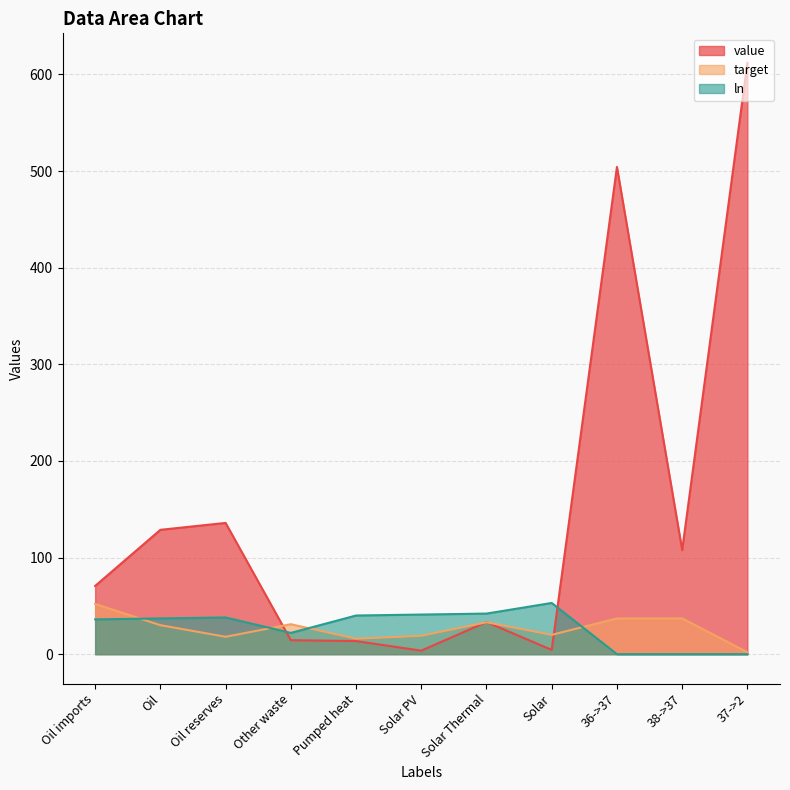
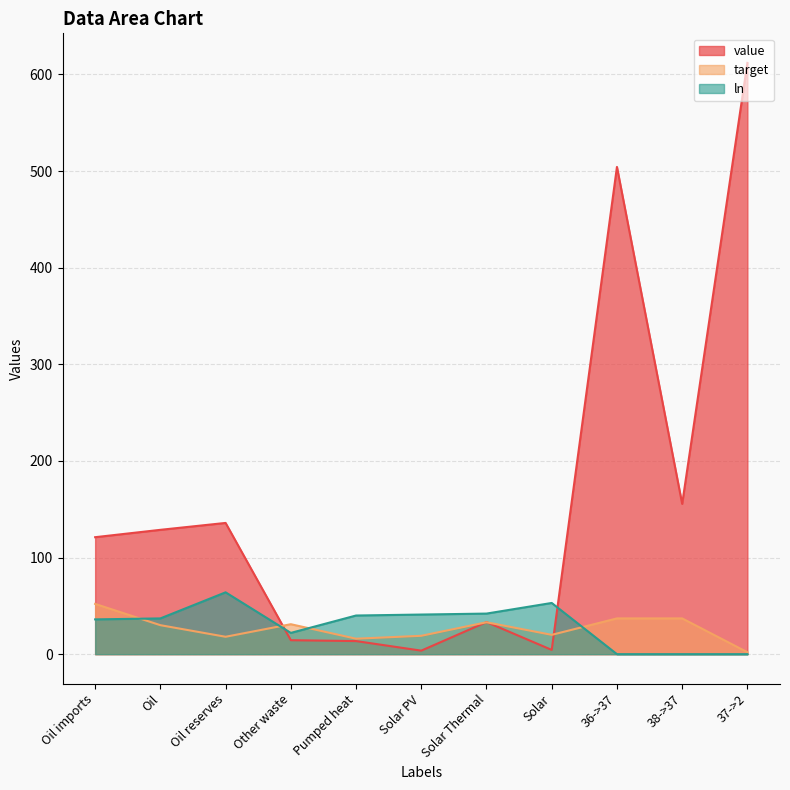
value, Oil imports: 70 -> 120
ln, Oil reserves: 40 -> 60
value, 38->37: 110 -> 160
